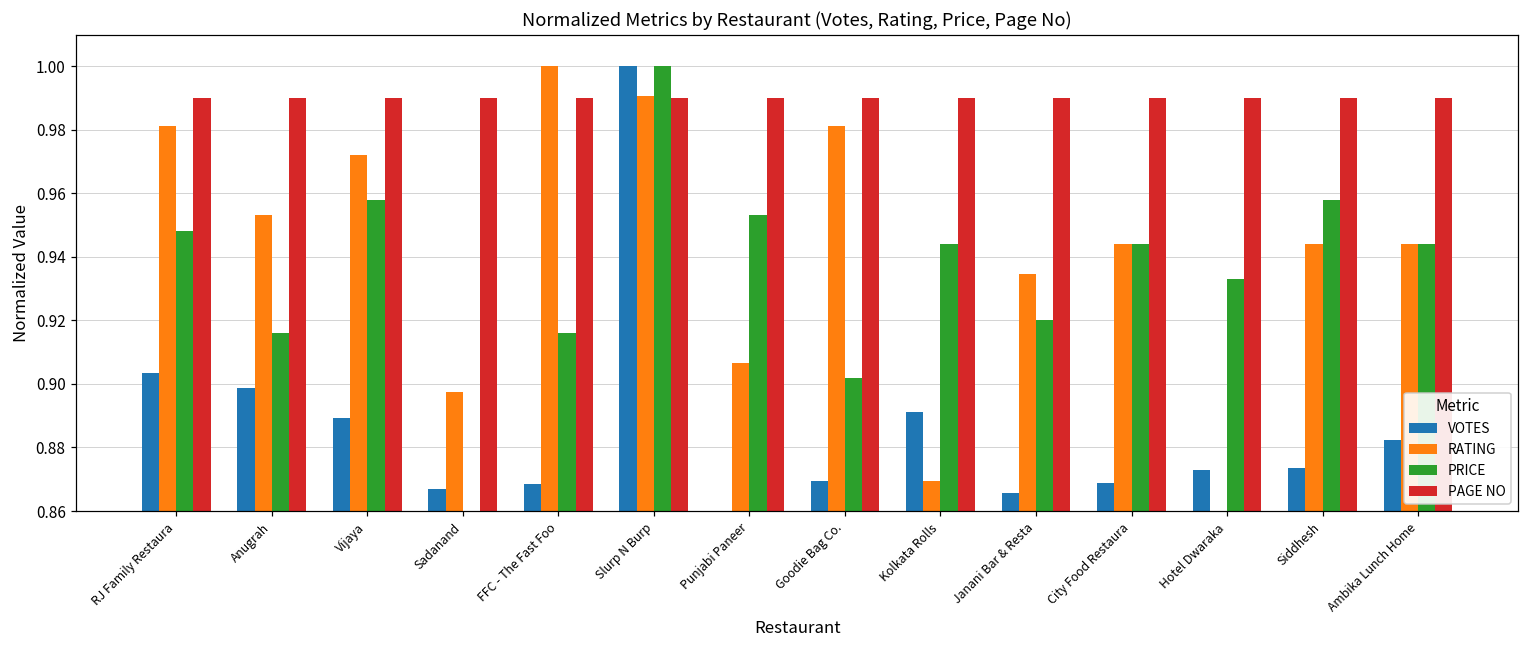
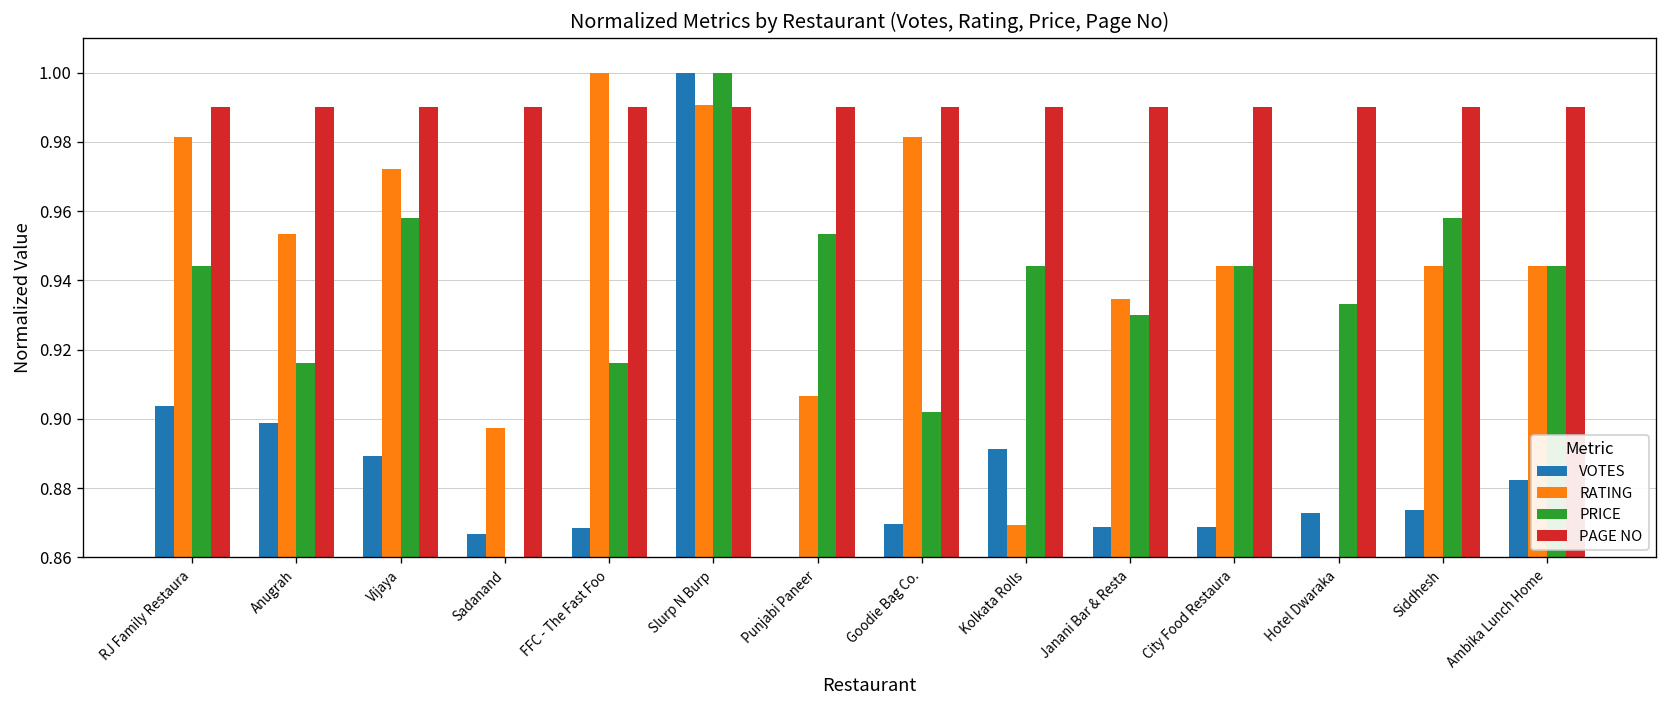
PRICE, RJ Family Restaura: 0.948 -> 0.944
VOTES, Janani Bar & Resta: 0.866 -> 0.869
PRICE, Janani Bar & Resta: 0.920 -> 0.930
